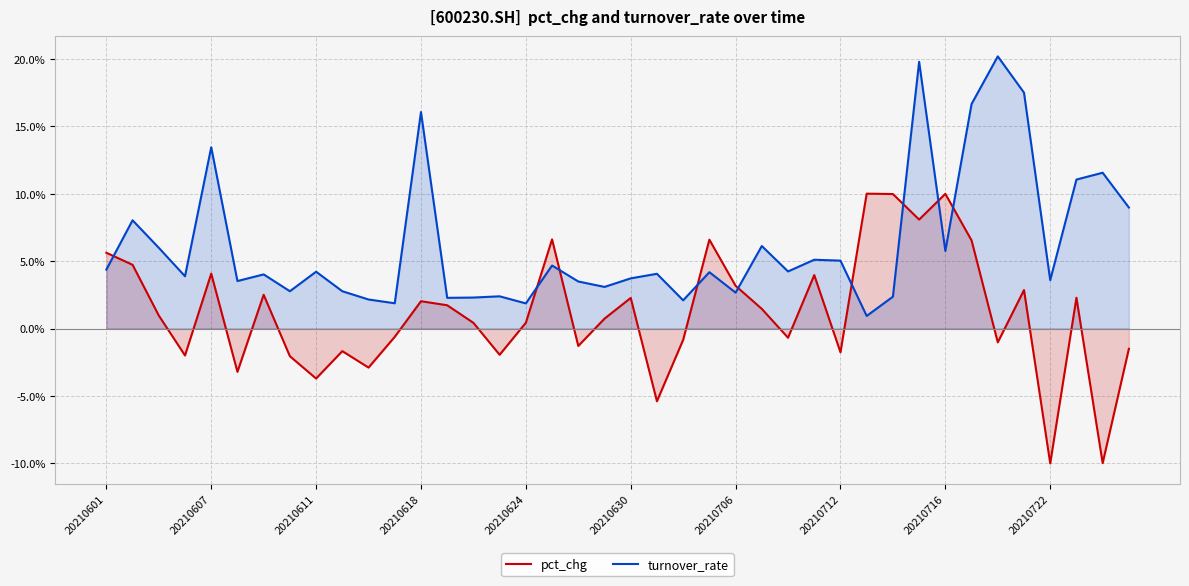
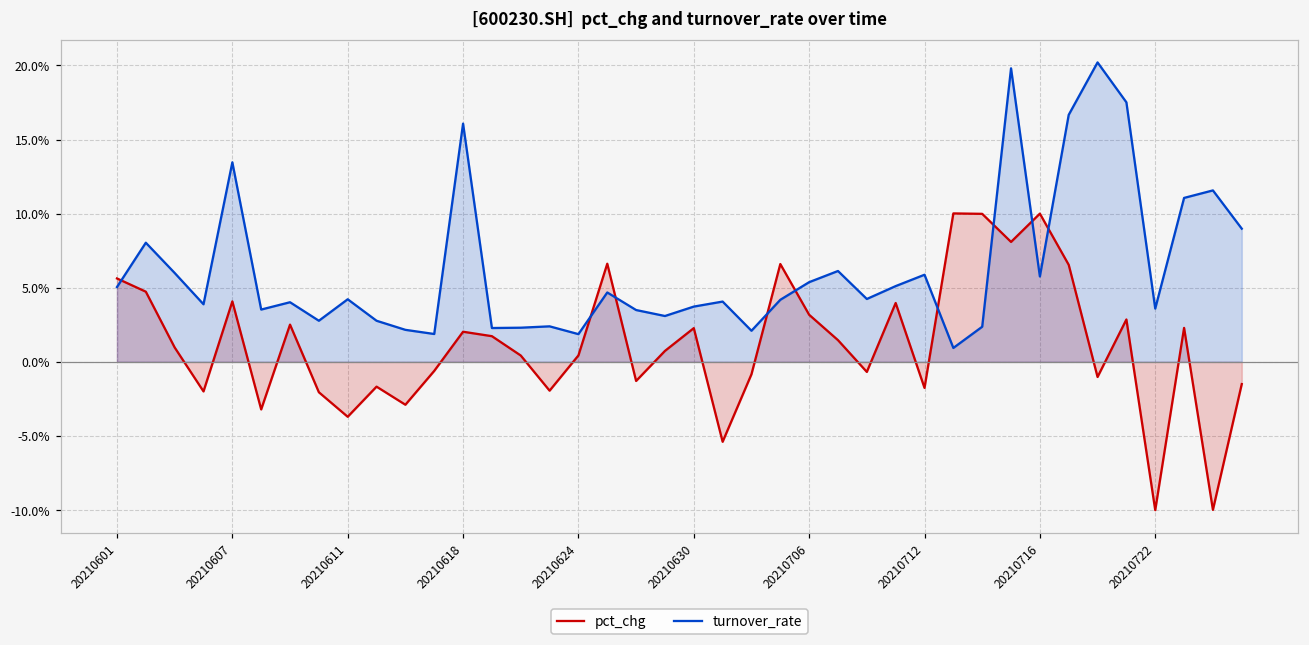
turnover_rate, 20210601: 4.4% -> 5.0%
turnover_rate, 20210706: 2.7% -> 5.4%
turnover_rate, 20210712: 5.0% -> 5.9%
